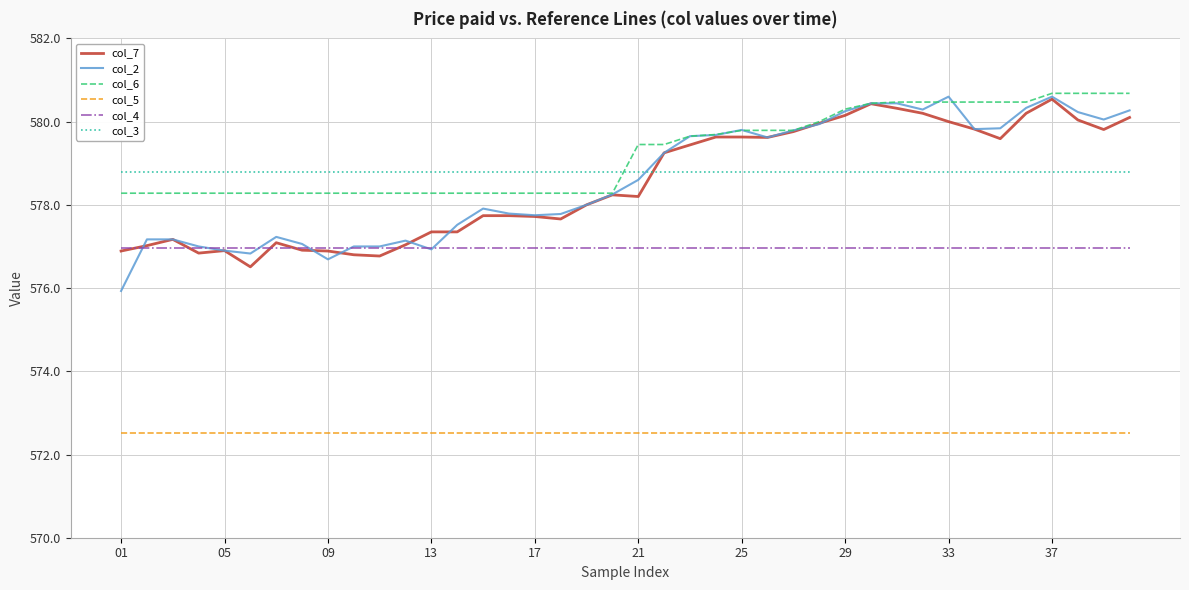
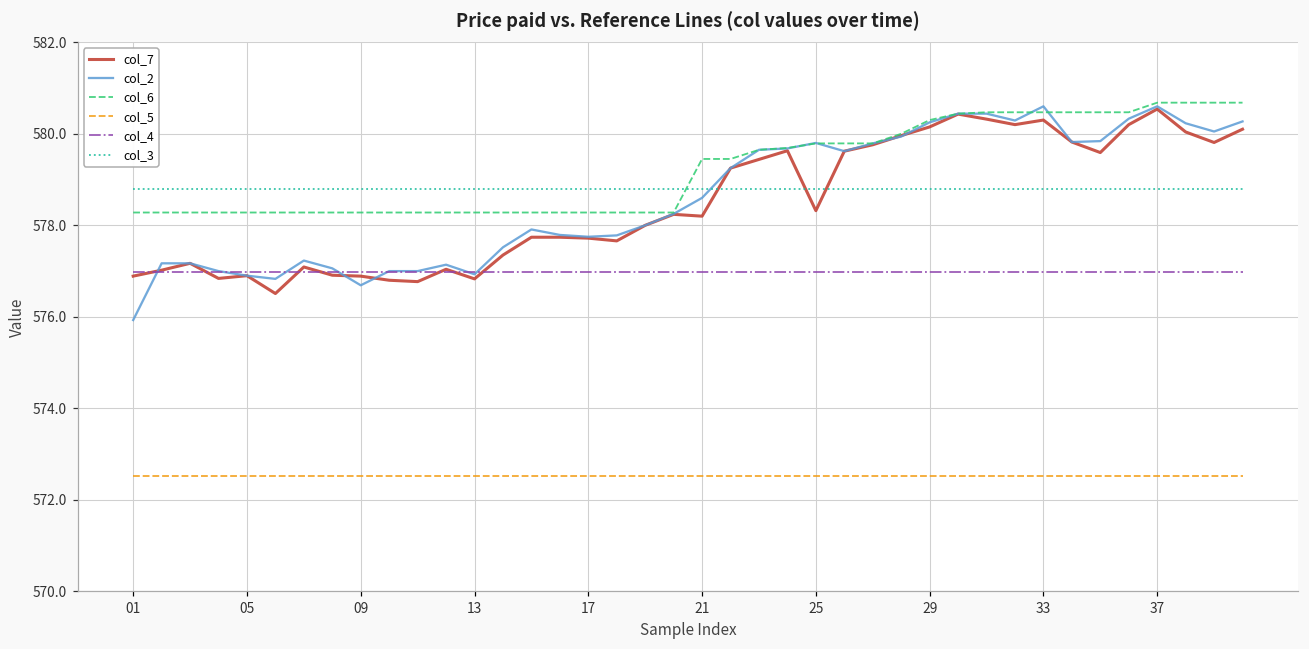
col_7, 13: 577.4 -> 576.8
col_7, 25: 579.6 -> 578.3
col_7, 33: 580.0 -> 580.3
